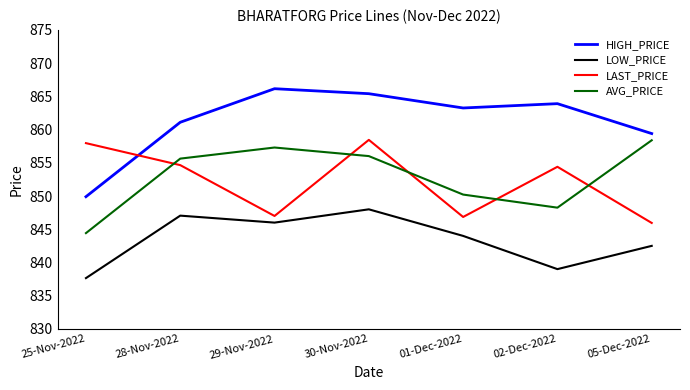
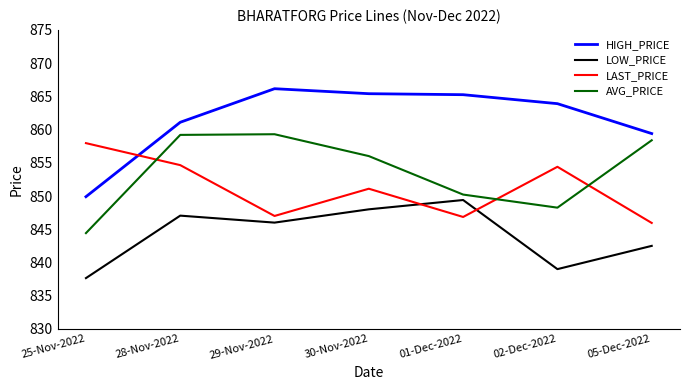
AVG_PRICE, 28-Nov-2022: 856 -> 859
AVG_PRICE, 29-Nov-2022: 857 -> 859
LAST_PRICE, 30-Nov-2022: 858 -> 851
HIGH_PRICE, 01-Dec-2022: 863 -> 865
LOW_PRICE, 01-Dec-2022: 844 -> 849
